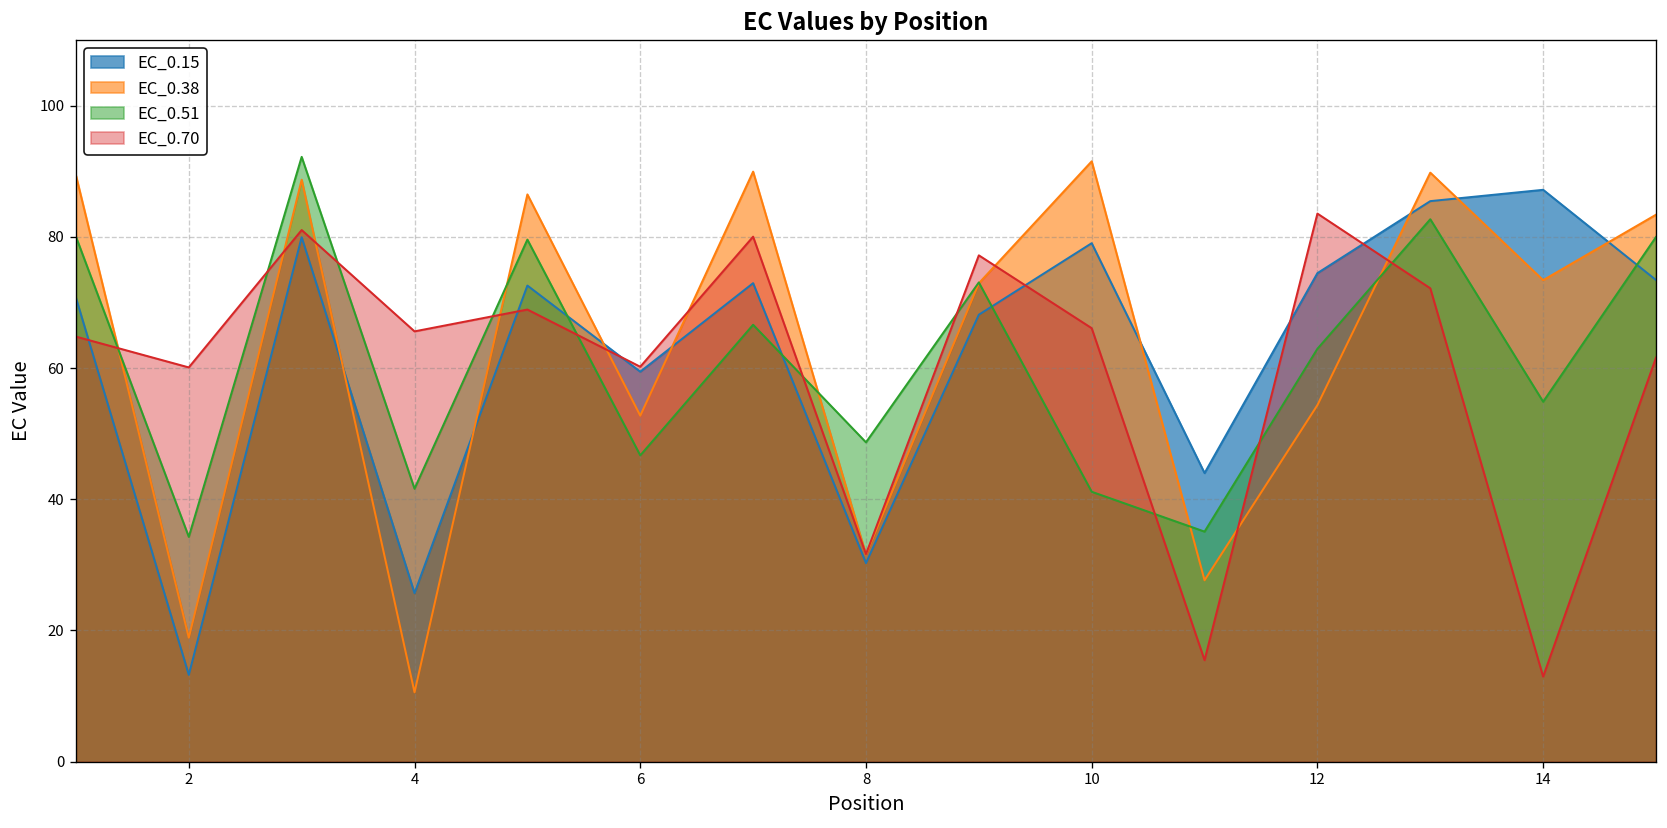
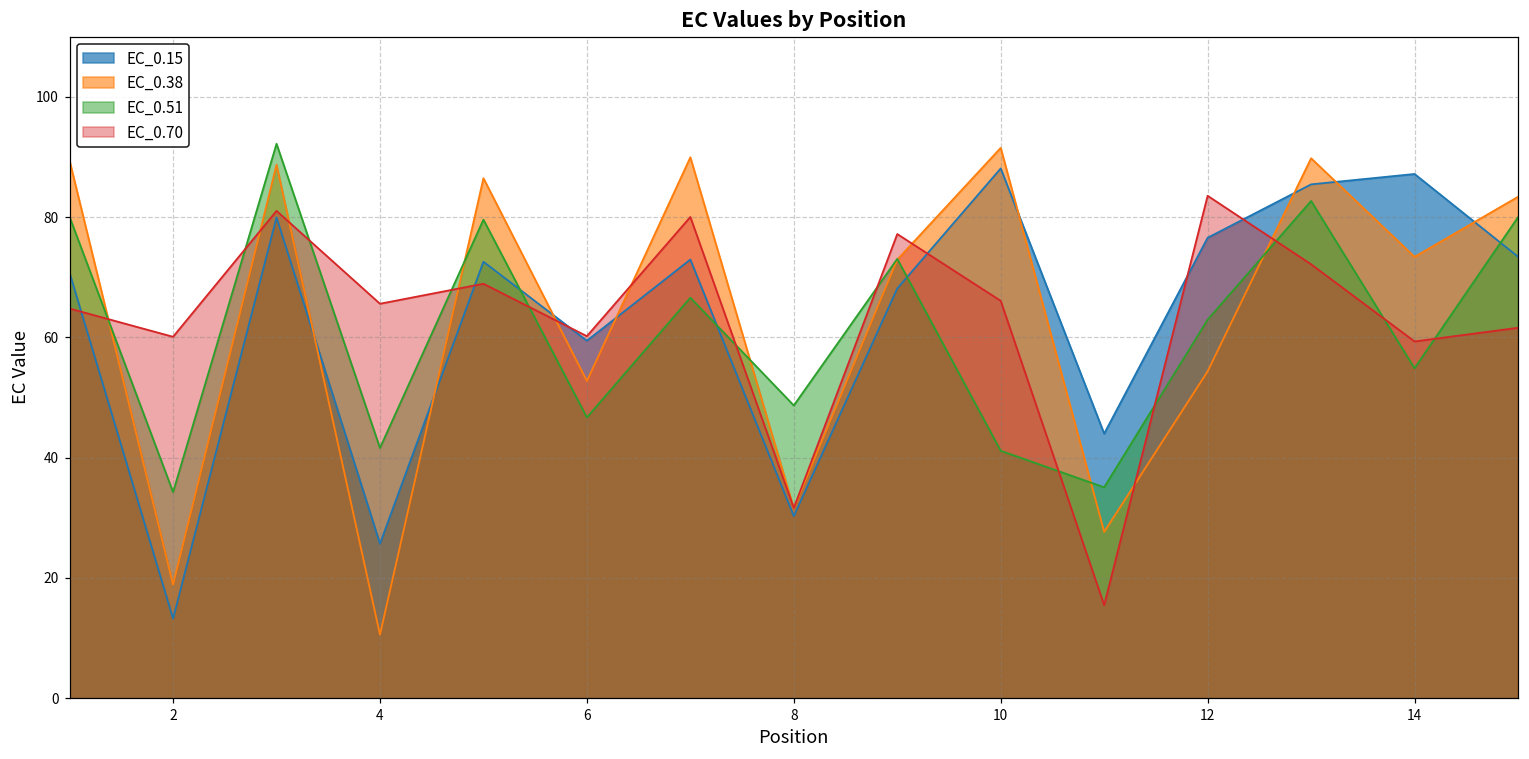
EC_0.15, 10: 79 -> 88
EC_0.15, 12: 74 -> 77
EC_0.70, 14: 13 -> 59
